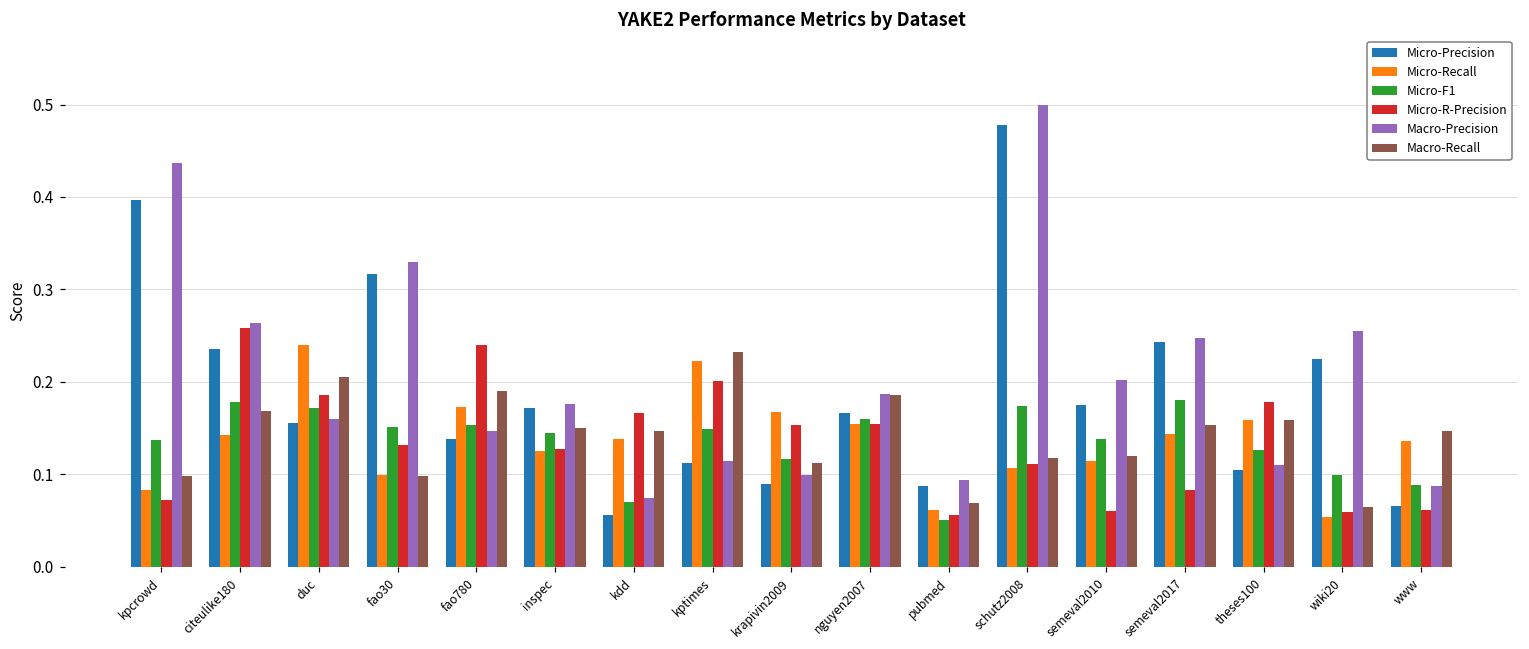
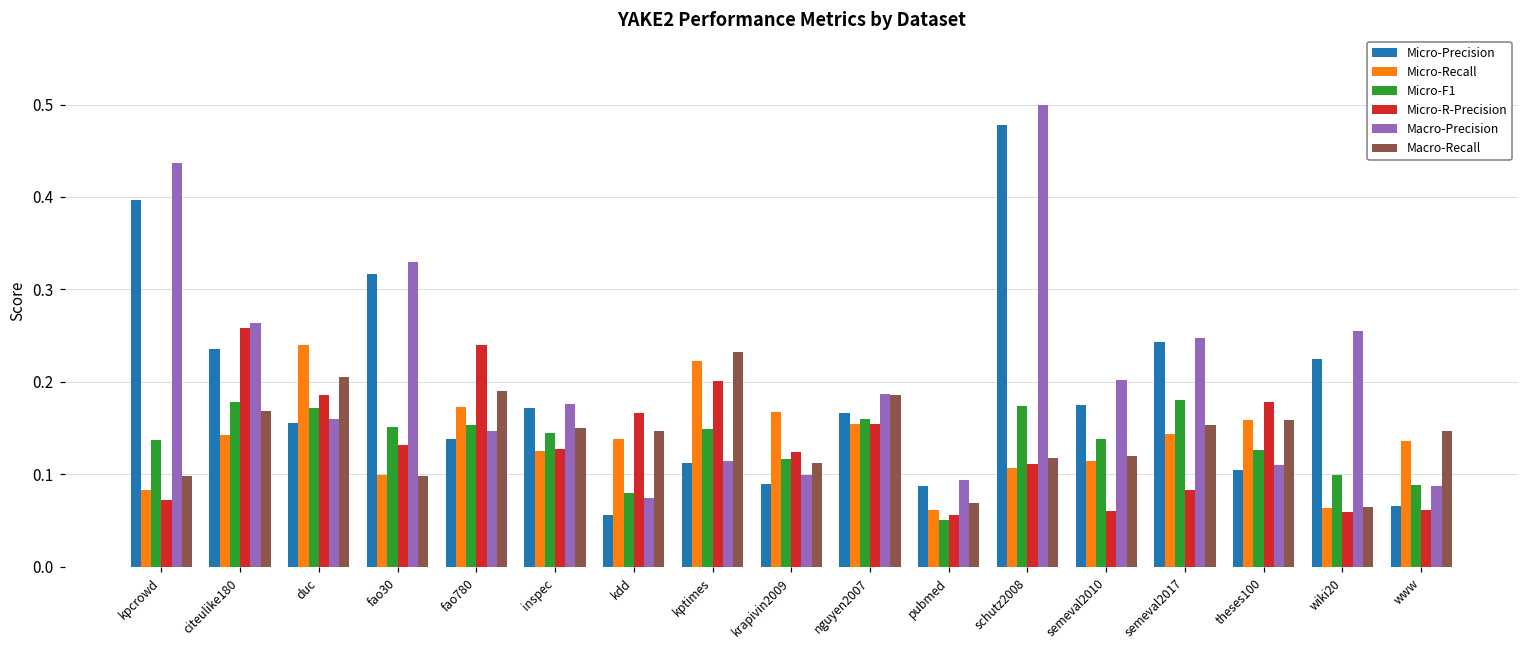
Micro-F1, kdd: 0.07 -> 0.08
Micro-R-Precision, krapivin2009: 0.15 -> 0.12
Micro-Recall, wiki20: 0.05 -> 0.06
